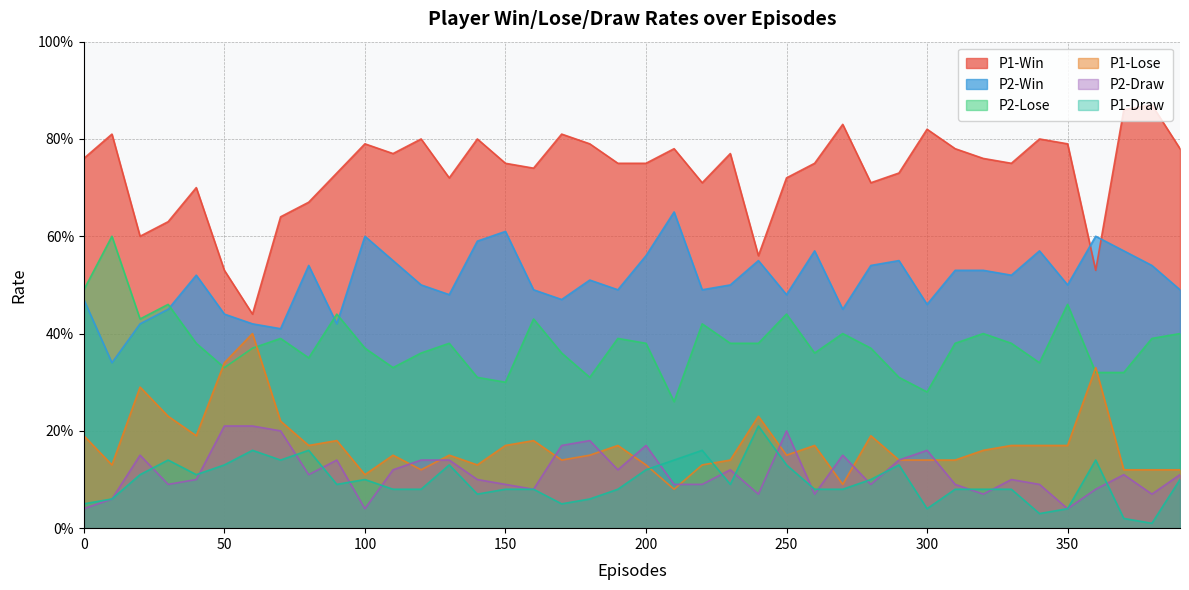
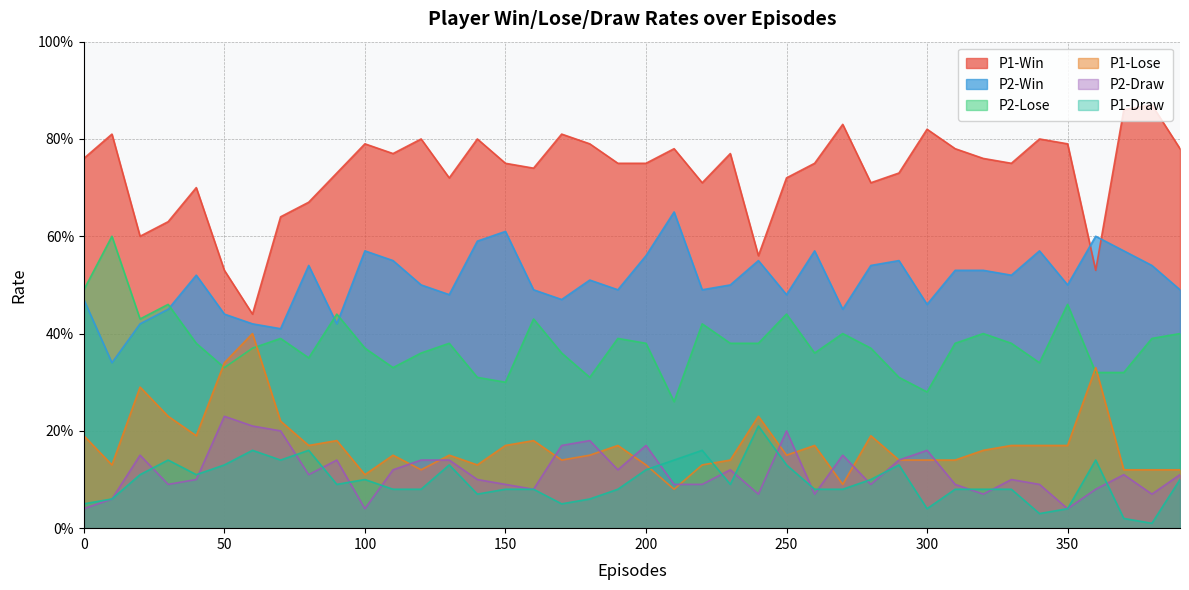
P2-Draw, 50: 21% -> 23%
P2-Win, 100: 60% -> 57%
